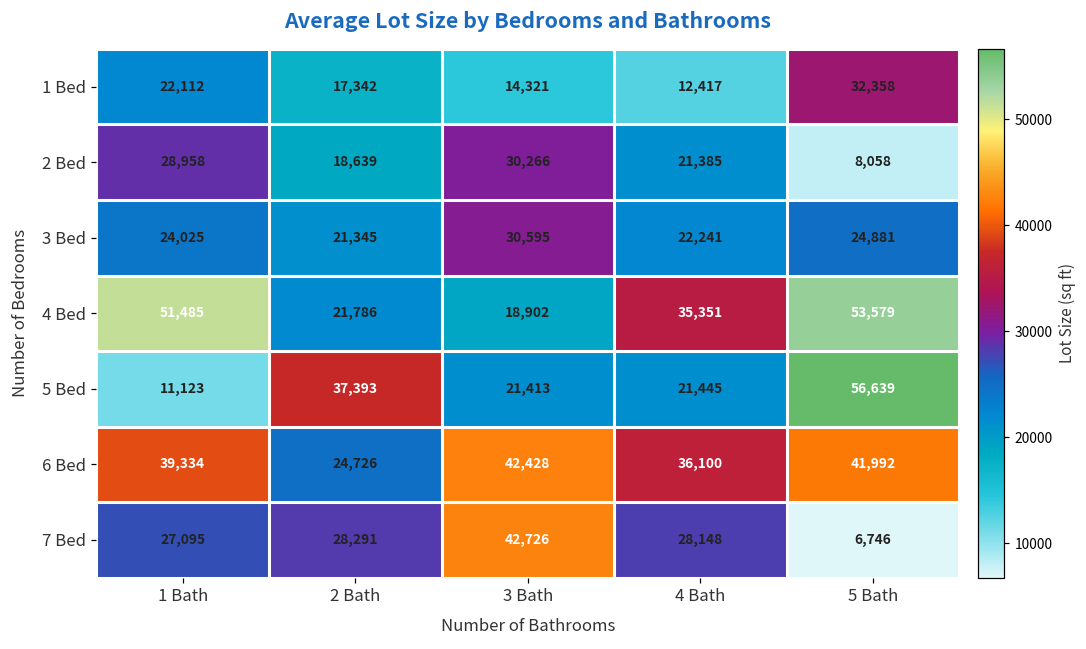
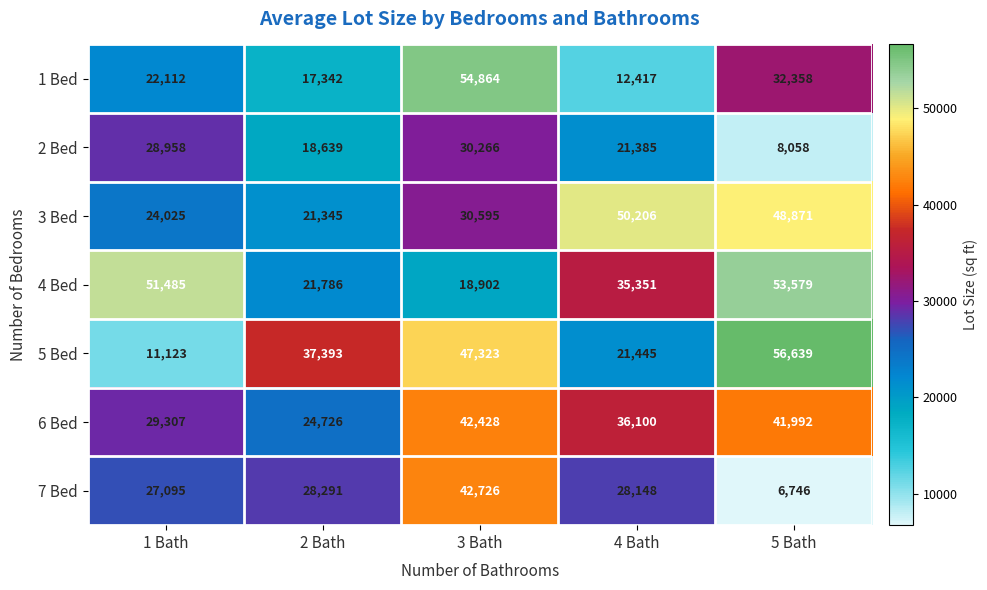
1 Bed, 3 Bath: 14,321 -> 54,864
3 Bed, 4 Bath: 22,241 -> 50,206
3 Bed, 5 Bath: 24,881 -> 48,871
5 Bed, 3 Bath: 21,413 -> 47,323
6 Bed, 1 Bath: 39,334 -> 29,307
